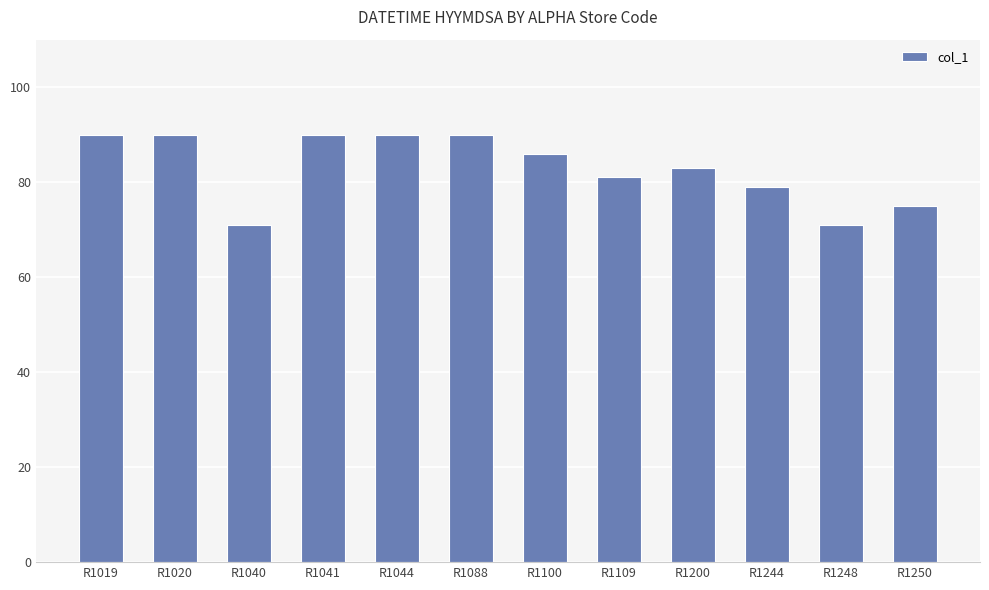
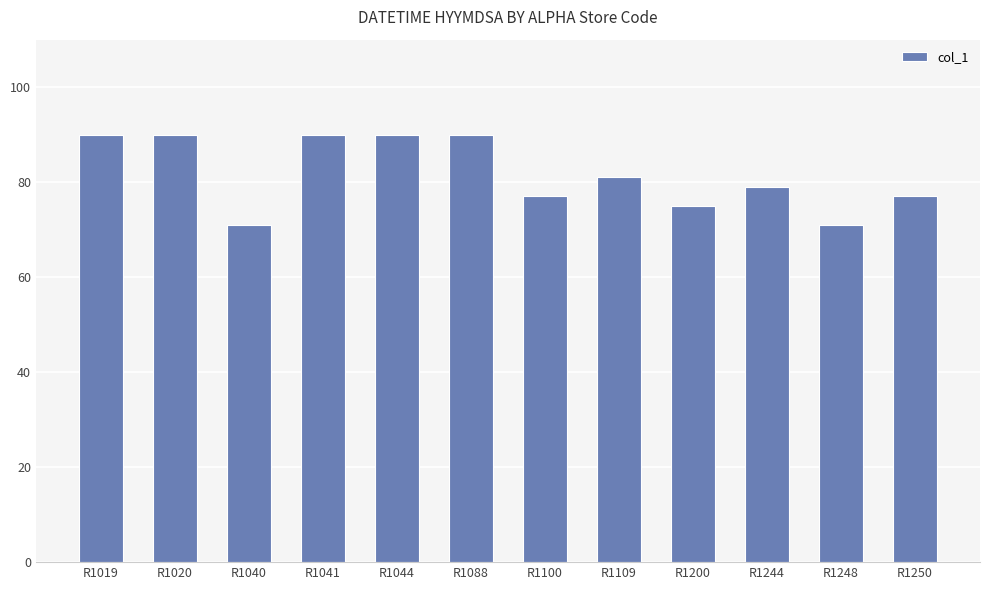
R1100: 86 -> 77
R1200: 83 -> 75
R1250: 75 -> 77
